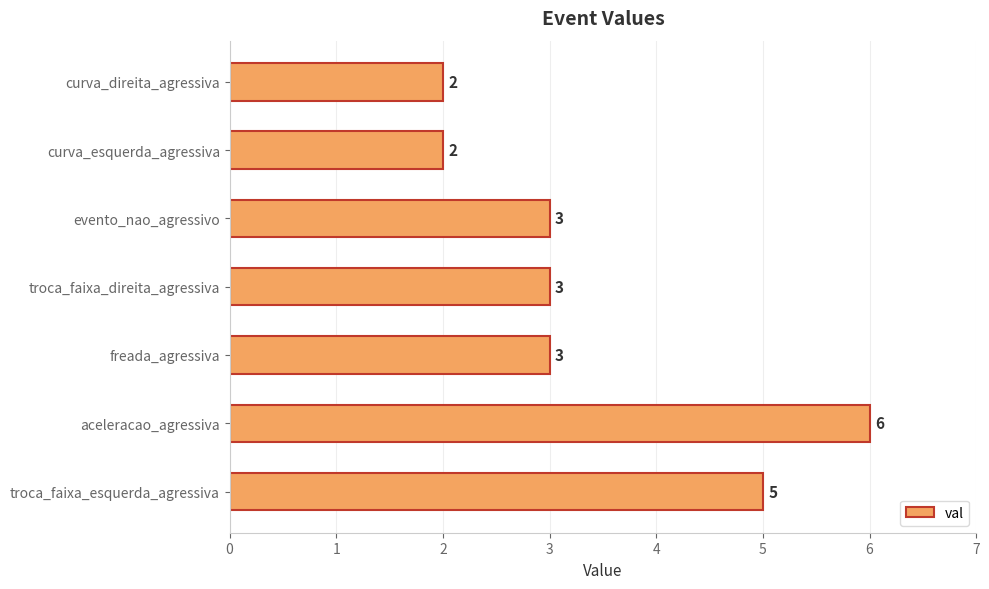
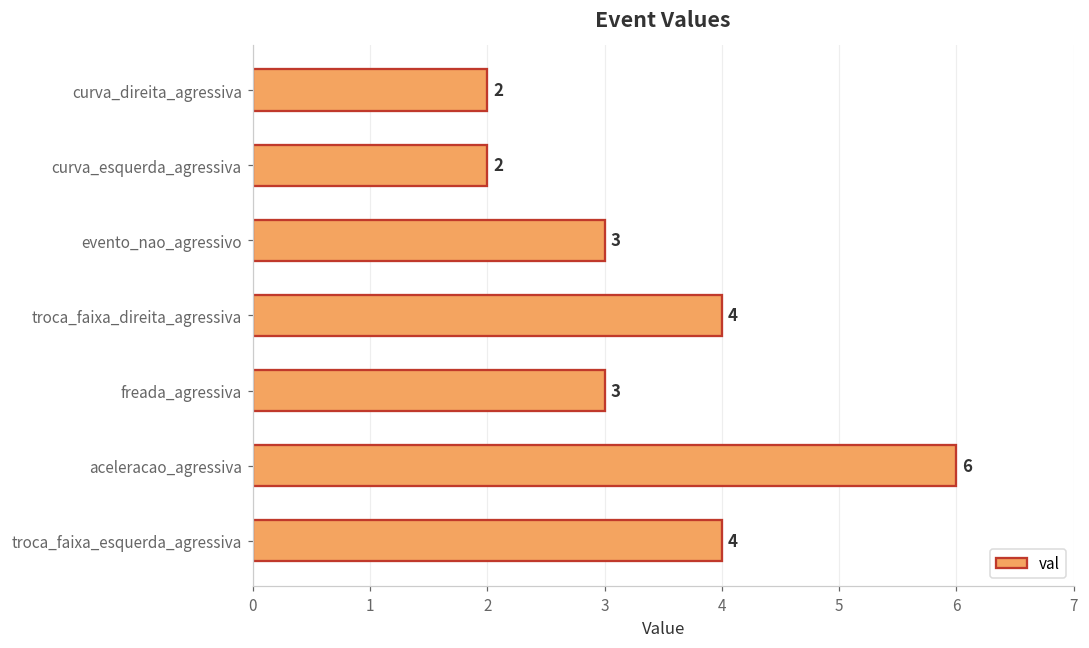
troca_faixa_direita_agressiva: 3 -> 4
troca_faixa_esquerda_agressiva: 5 -> 4
